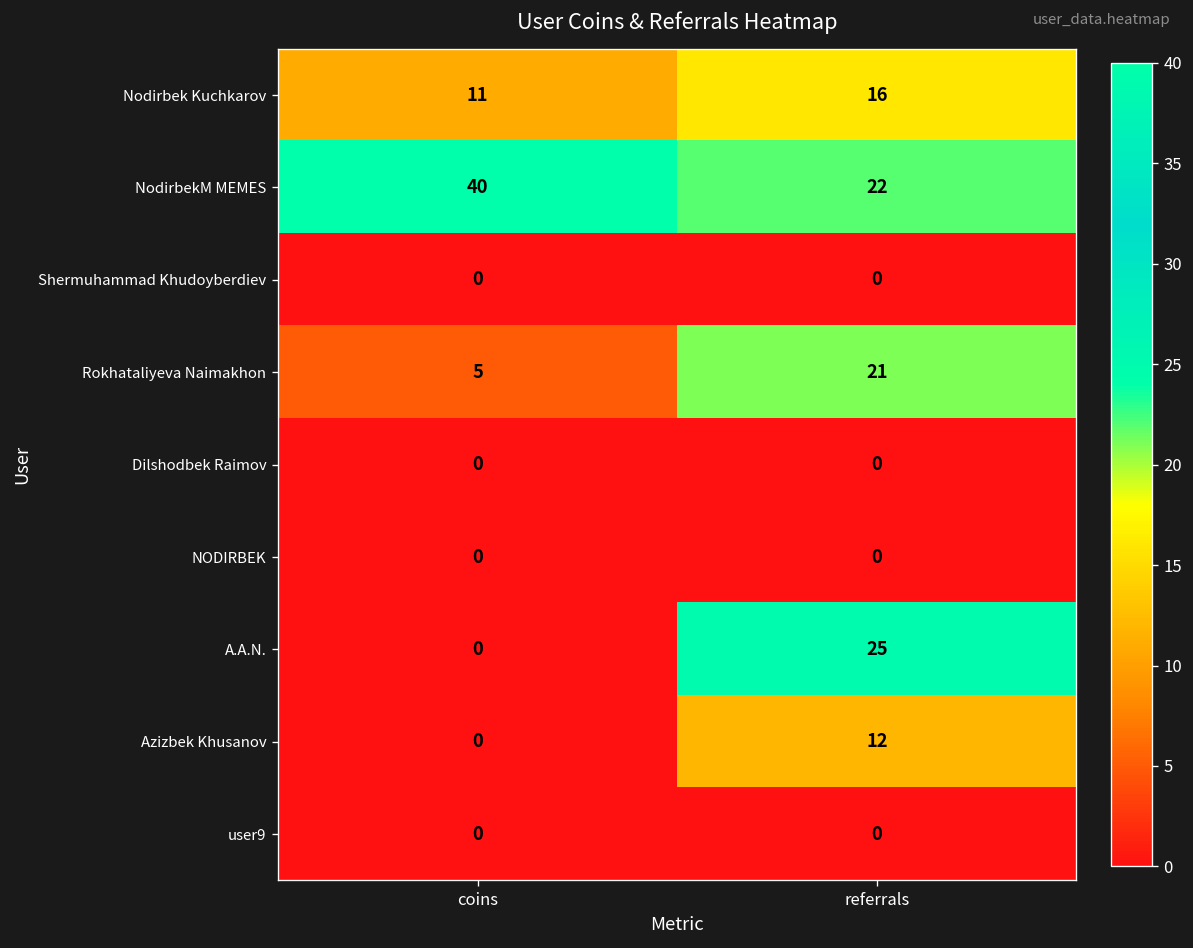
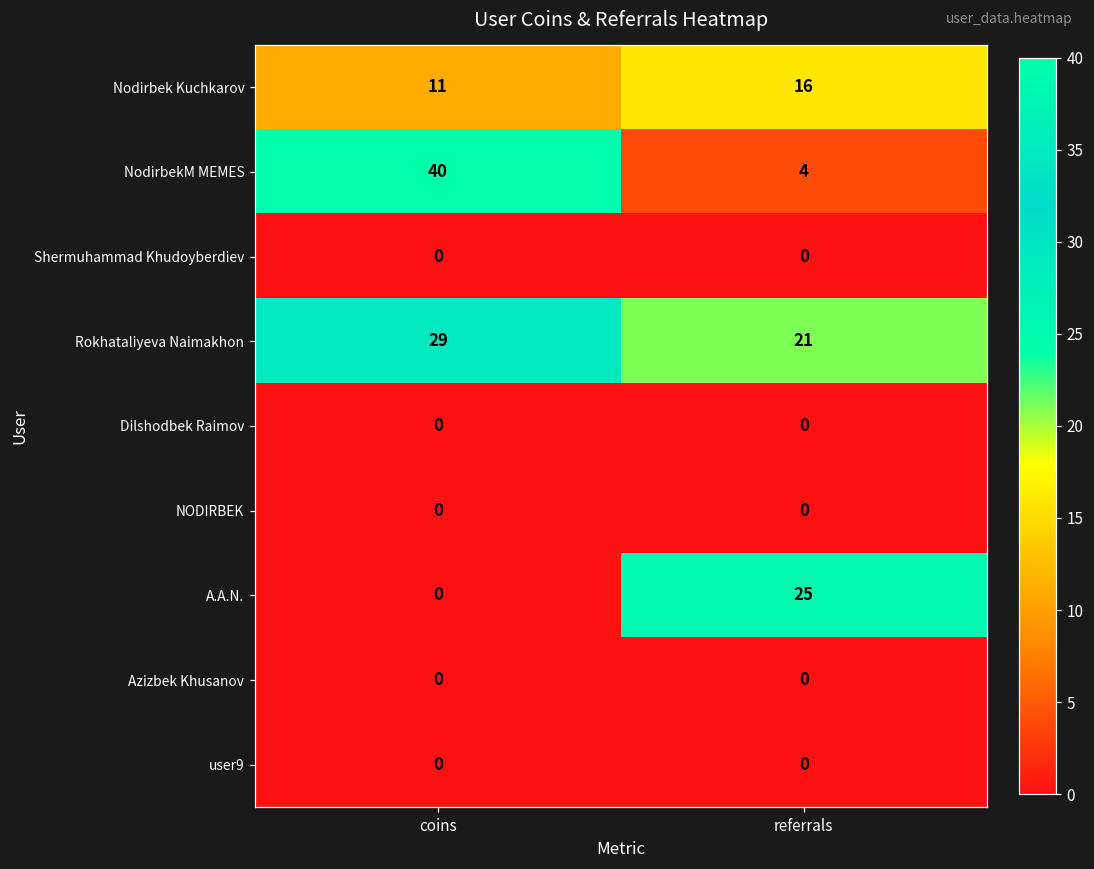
NodirbekM MEMES, referrals: 22 -> 4
Rokhataliyeva Naimakhon, coins: 5 -> 29
Azizbek Khusanov, referrals: 12 -> 0
